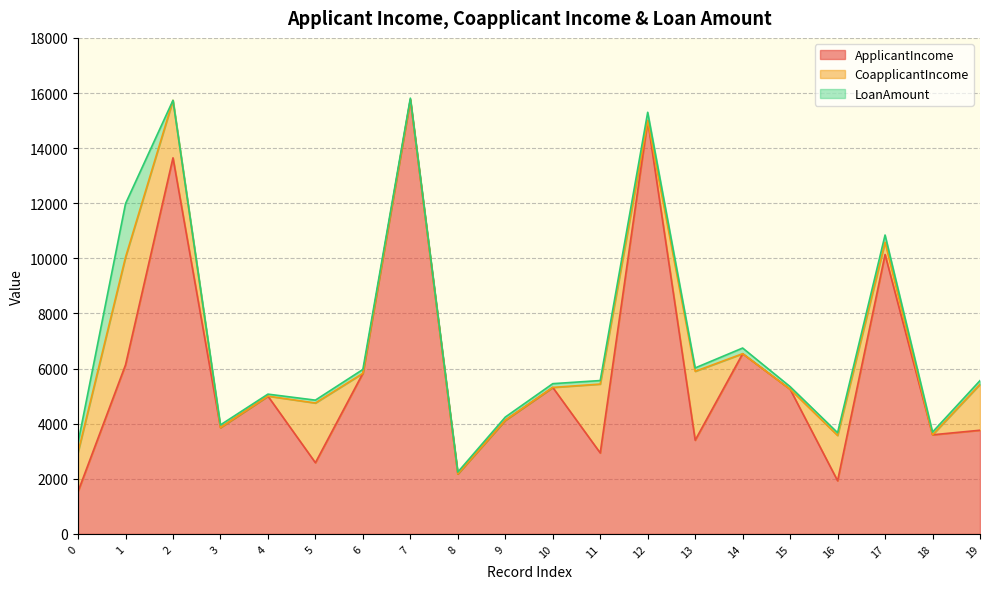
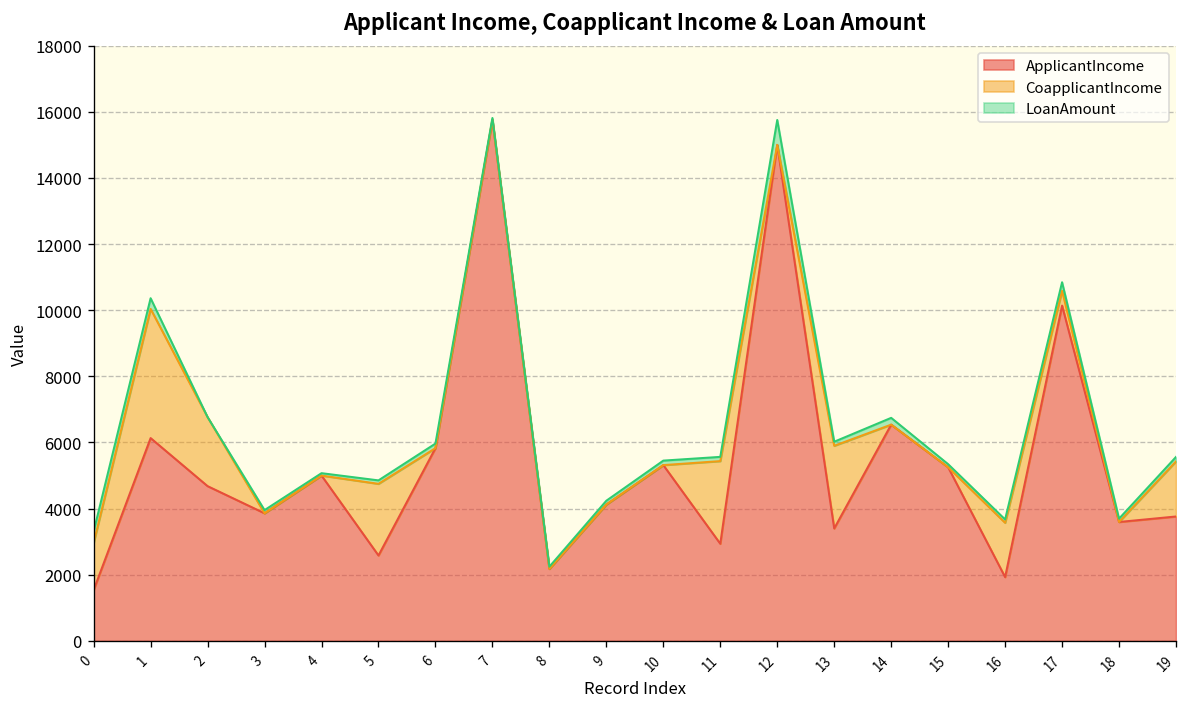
LoanAmount, 1: 1900 -> 300
ApplicantIncome, 2: 13600 -> 4700
LoanAmount, 12: 300 -> 800
